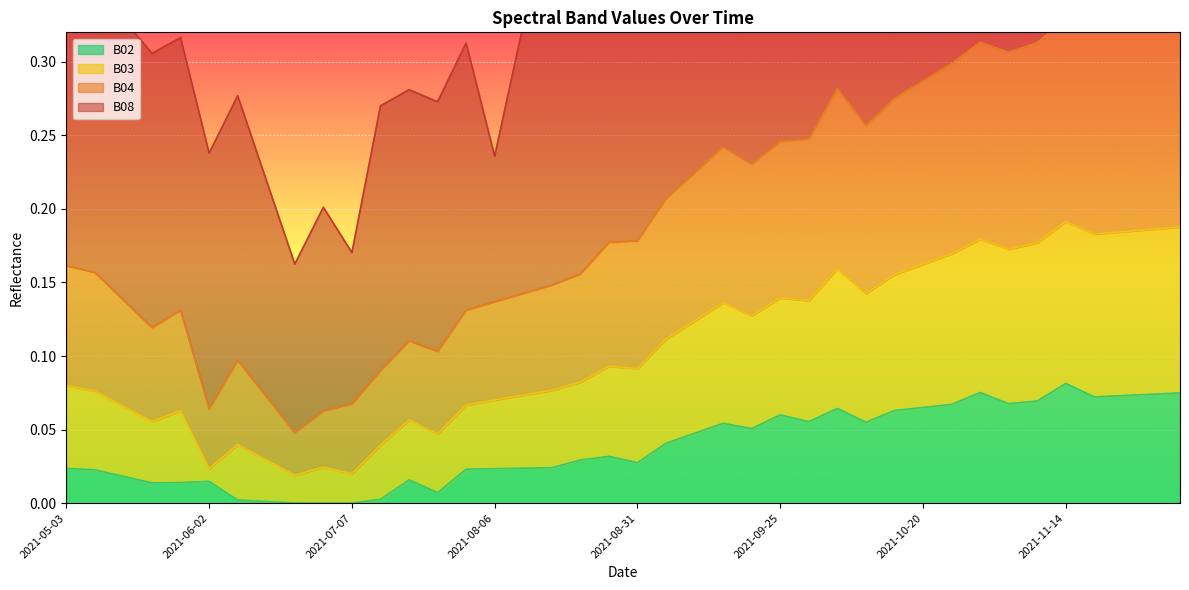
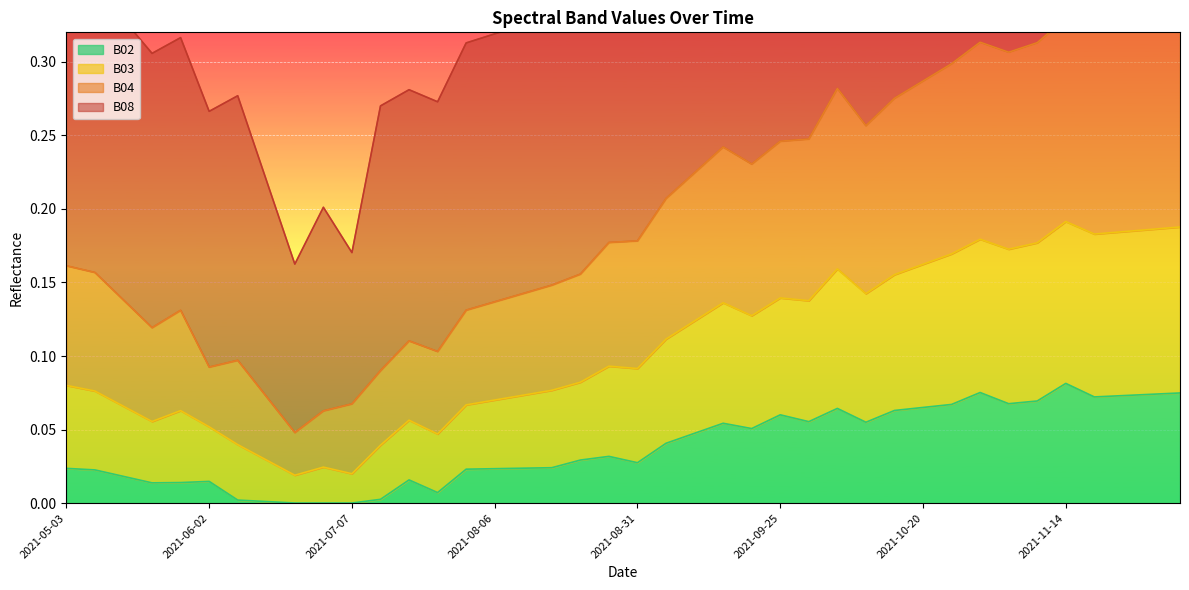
B03, 2021-06-02: 0.009 -> 0.037
B08, 2021-08-06: 0.099 -> 0.182
